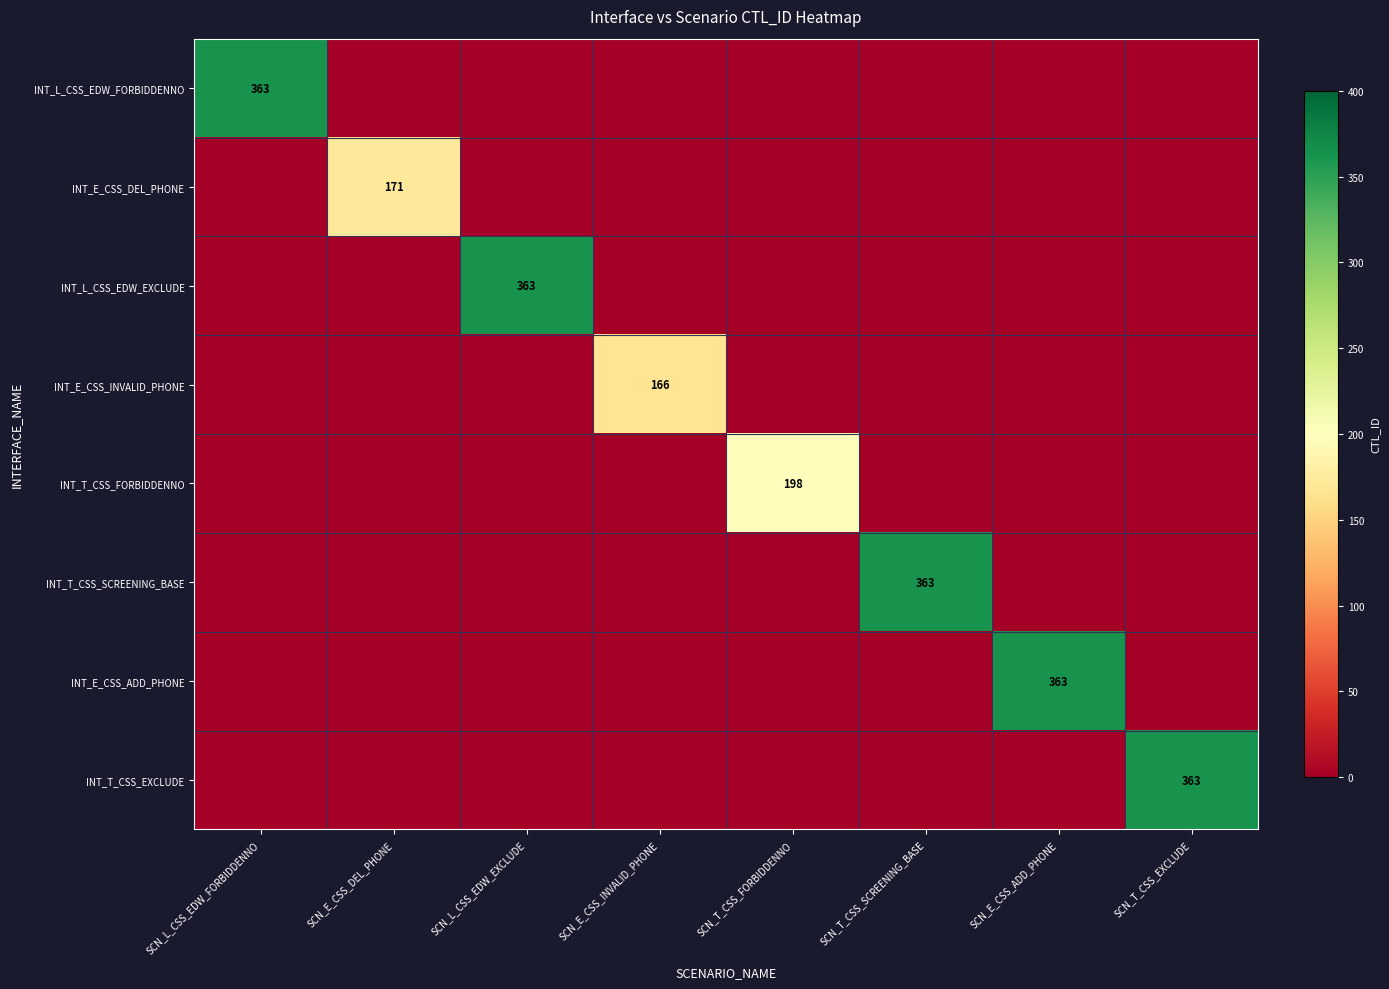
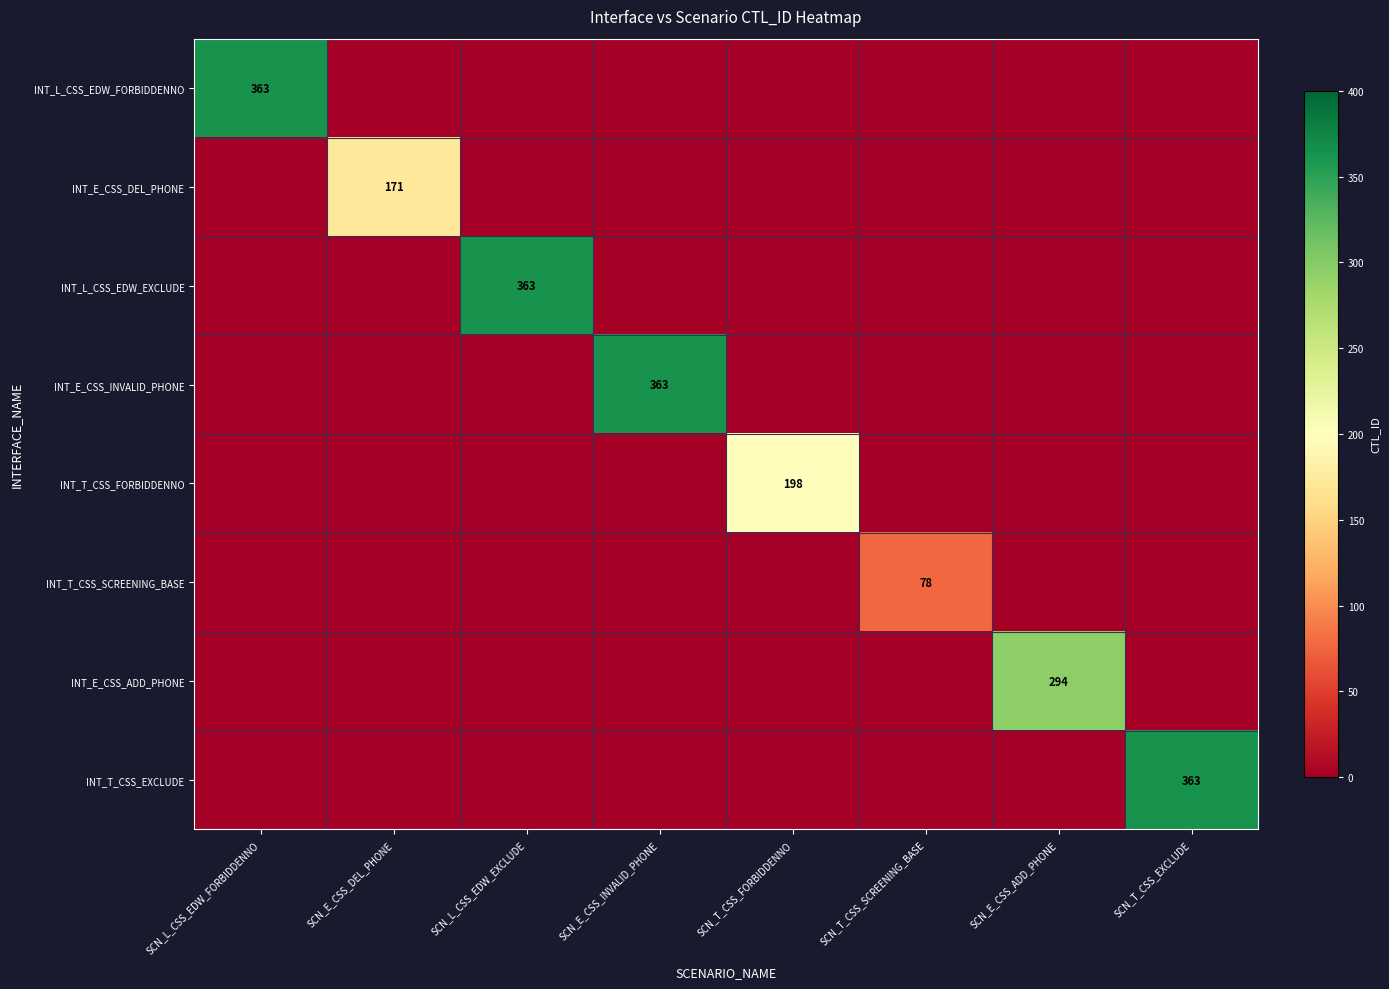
INT_E_CSS_INVALID_PHONE, SCN_E_CSS_INVALID_PHONE: 166 -> 363
INT_T_CSS_SCREENING_BASE, SCN_T_CSS_SCREENING_BASE: 363 -> 78
INT_E_CSS_ADD_PHONE, SCN_E_CSS_ADD_PHONE: 363 -> 294
